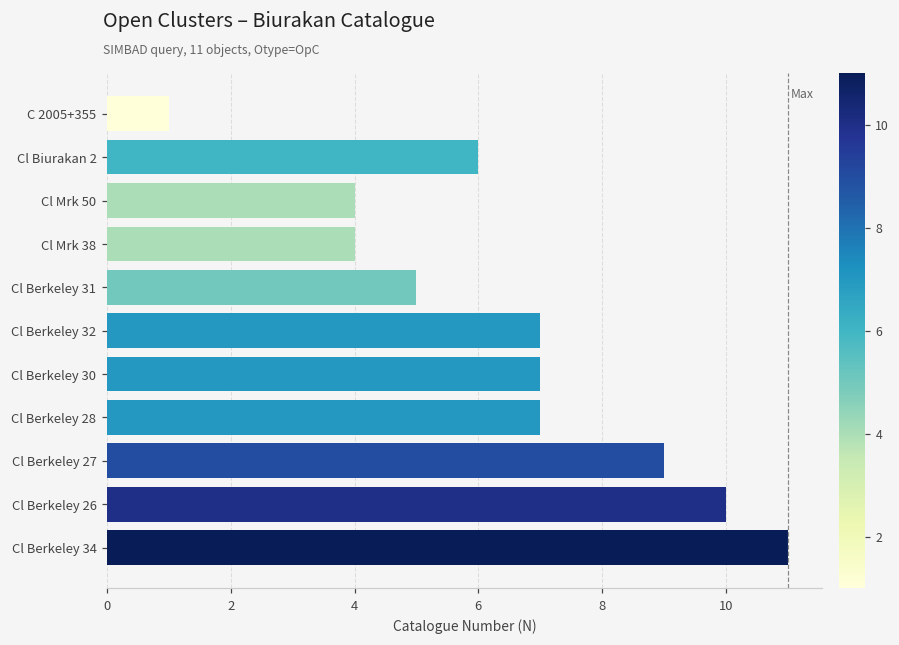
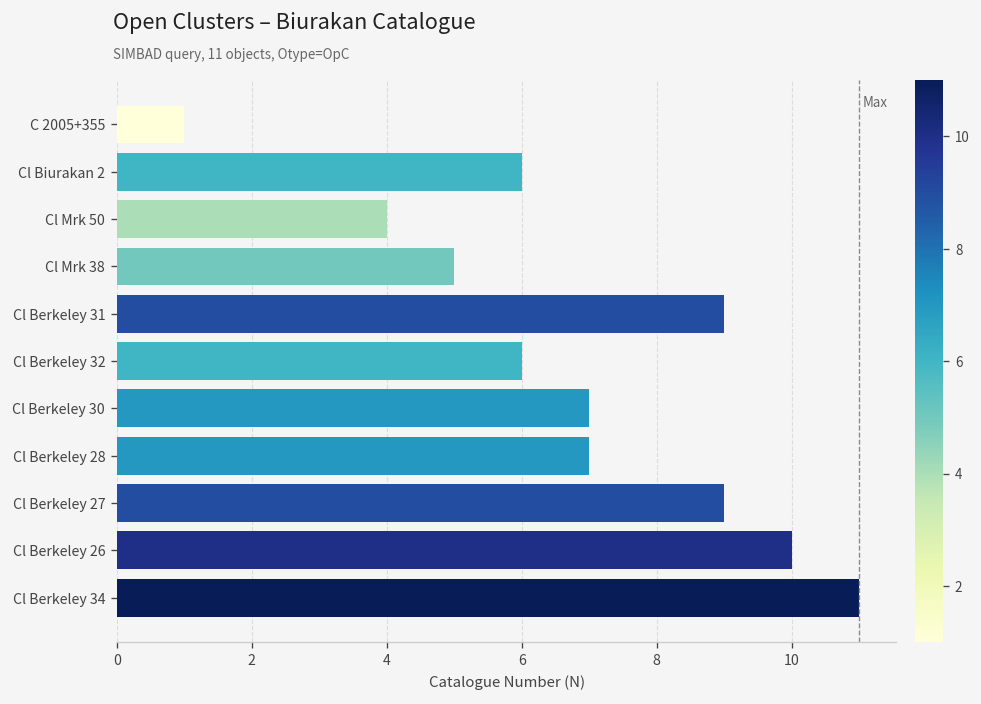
Cl Mrk 38: 4 -> 5
Cl Berkeley 31: 5 -> 9
Cl Berkeley 32: 7 -> 6
